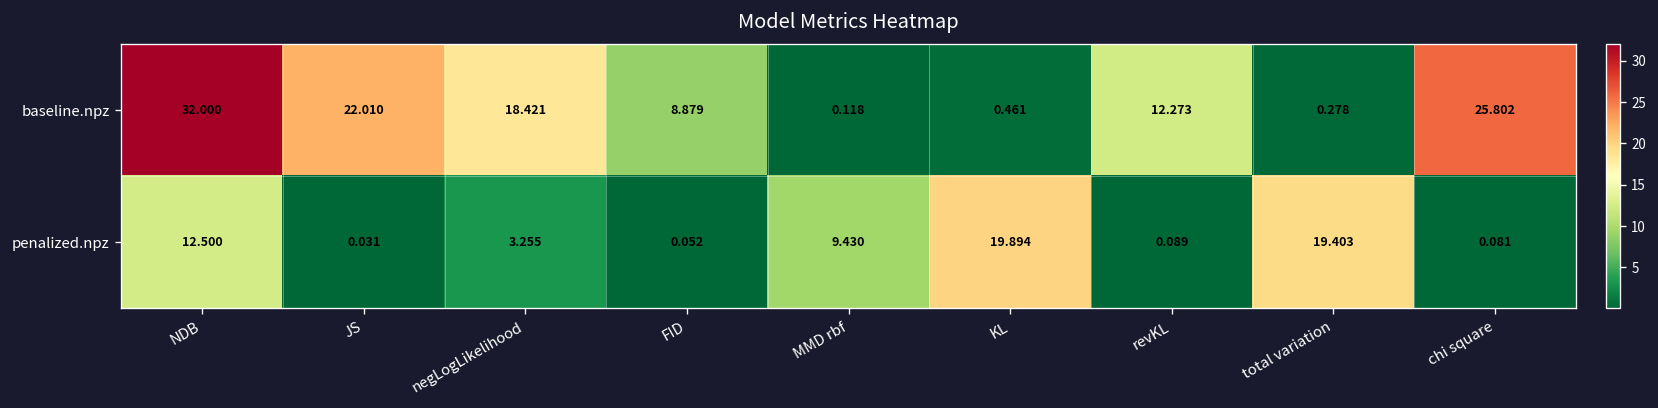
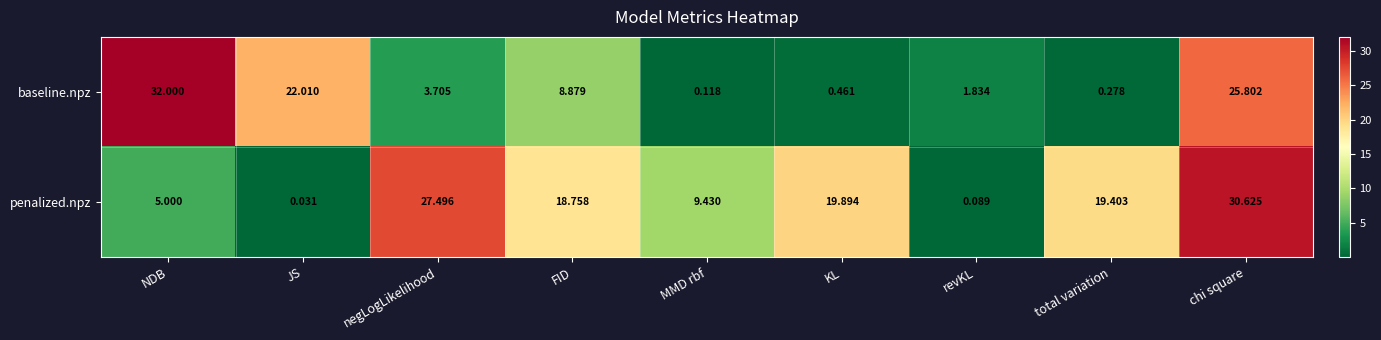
baseline.npz, negLogLikelihood: 18.421 -> 3.705
baseline.npz, revKL: 12.273 -> 1.834
penalized.npz, NDB: 12.500 -> 5.000
penalized.npz, negLogLikelihood: 3.255 -> 27.496
penalized.npz, FID: 0.052 -> 18.758
penalized.npz, chi square: 0.081 -> 30.625
